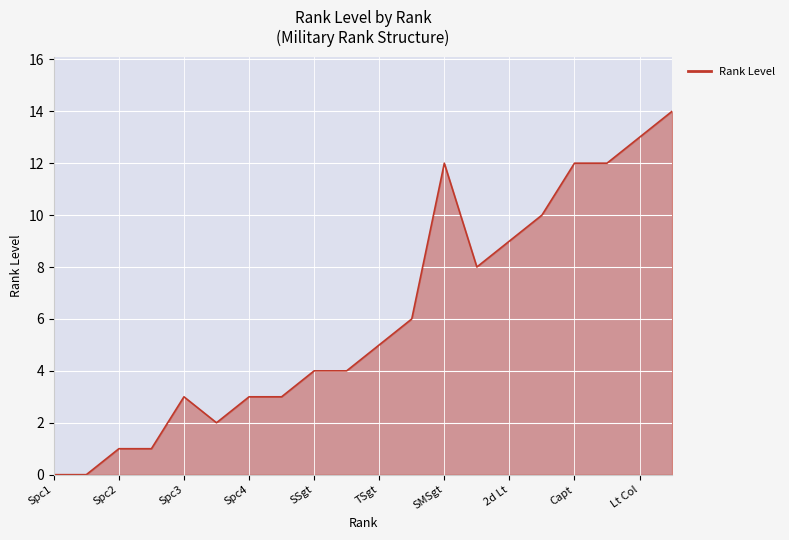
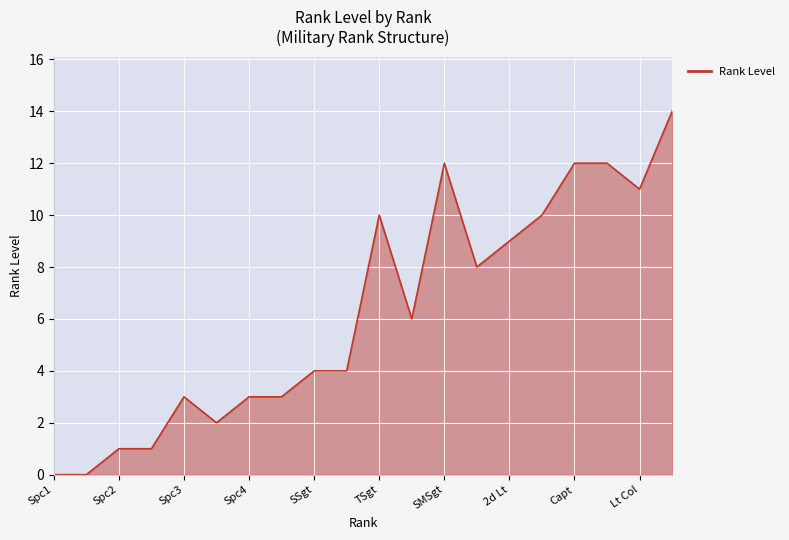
TSgt: 5 -> 10
Lt Col: 13 -> 11
